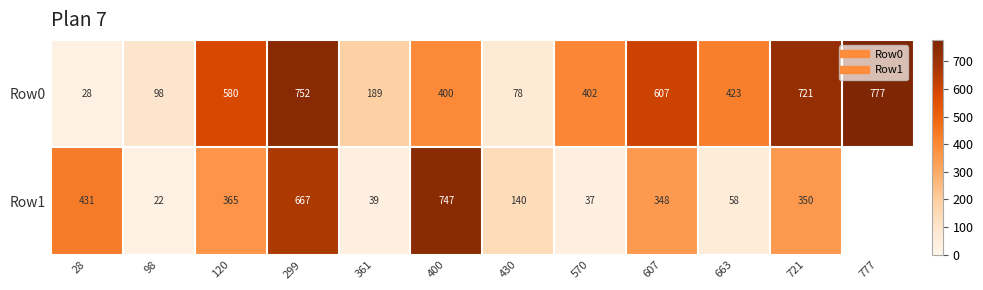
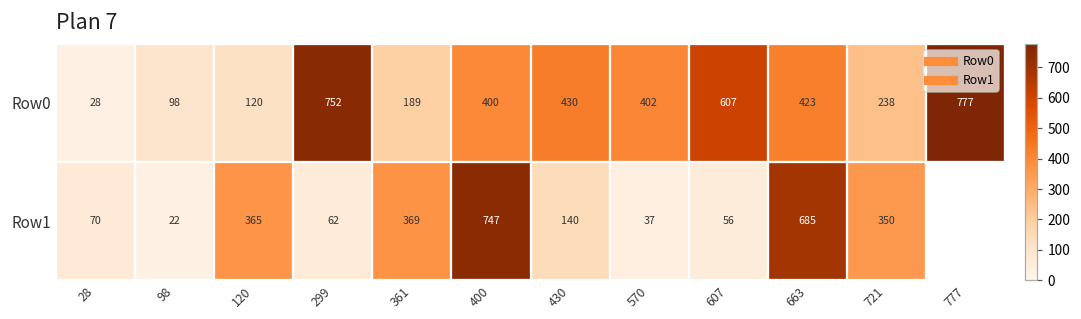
Row0, 120: 580 -> 120
Row0, 430: 78 -> 430
Row0, 721: 721 -> 238
Row1, 28: 431 -> 70
Row1, 299: 667 -> 62
Row1, 361: 39 -> 369
Row1, 607: 348 -> 56
Row1, 663: 58 -> 685
